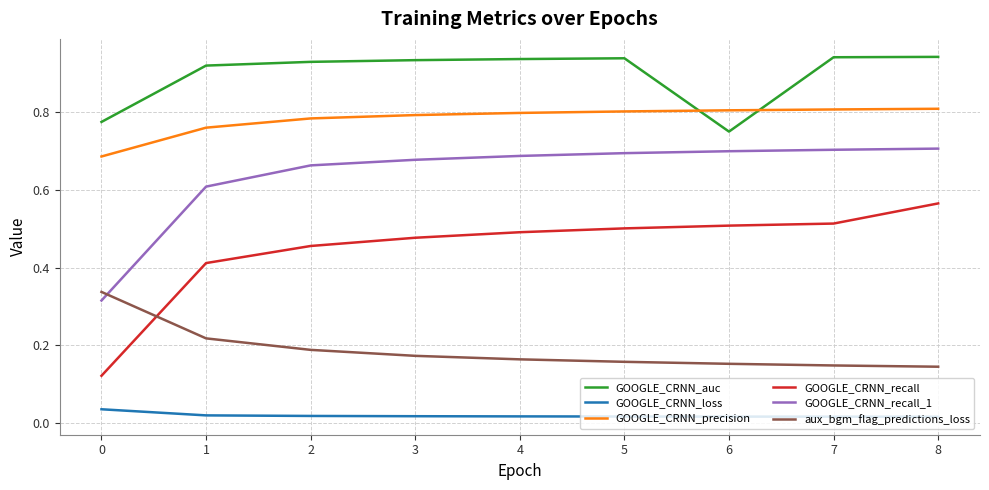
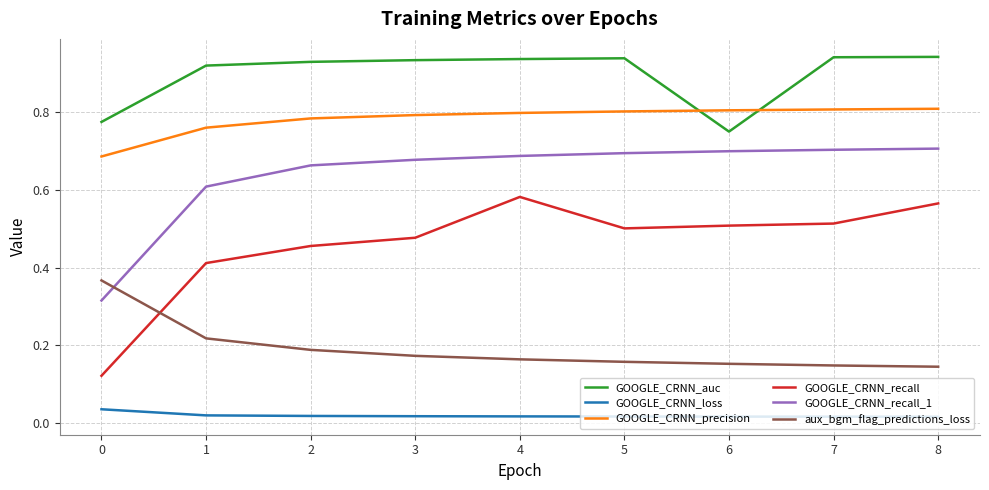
aux_bgm_flag_predictions_loss, 0: 0.34 -> 0.37
GOOGLE_CRNN_recall, 4: 0.49 -> 0.58
